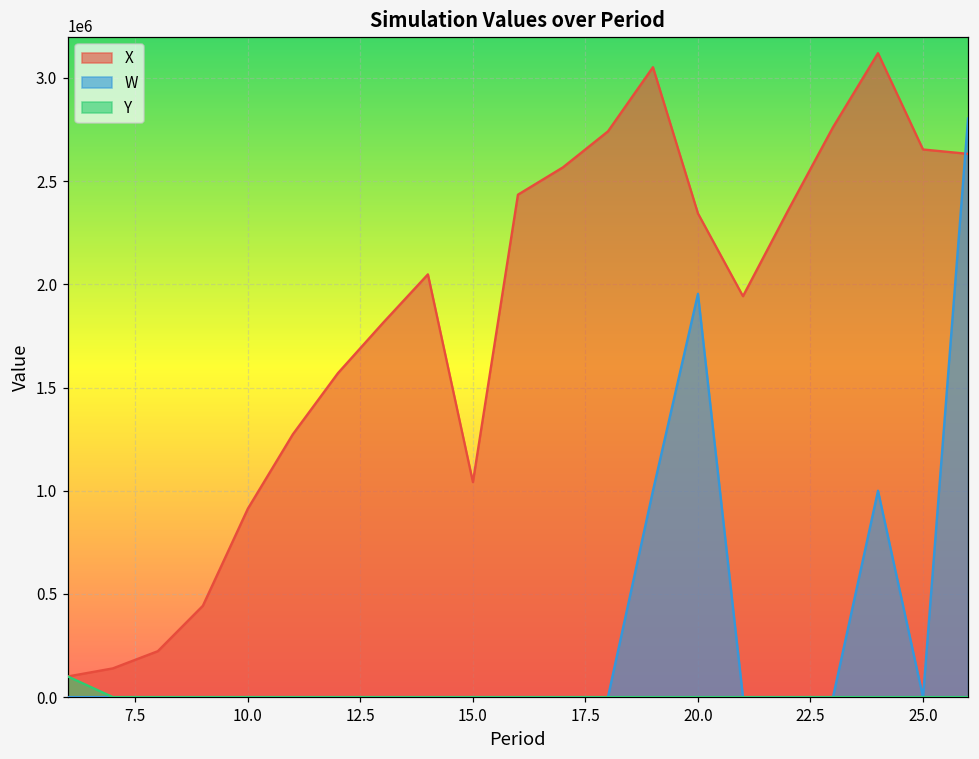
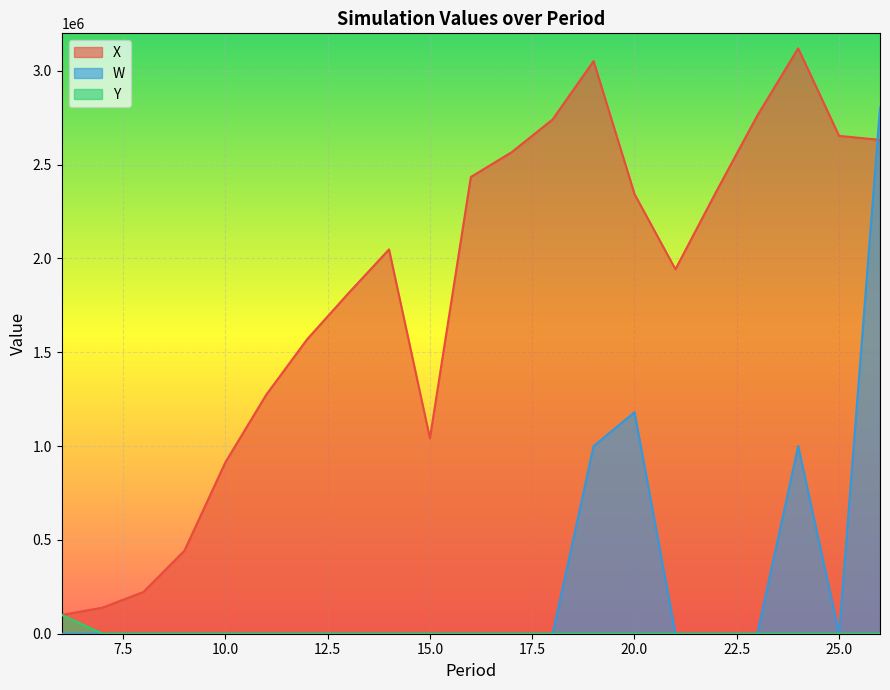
W, 20.0: 1950000 -> 1180000
